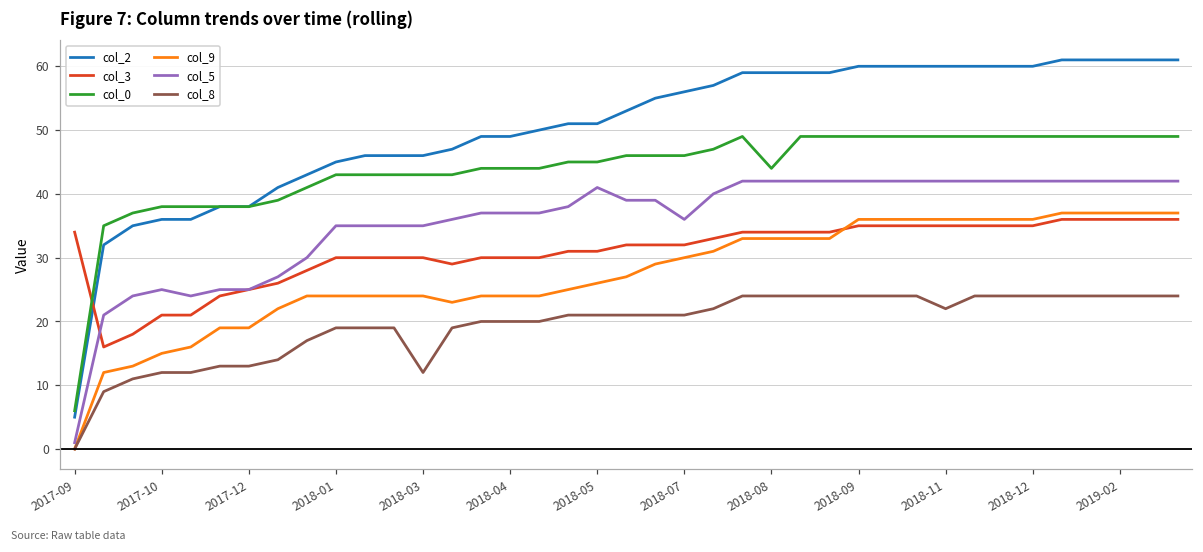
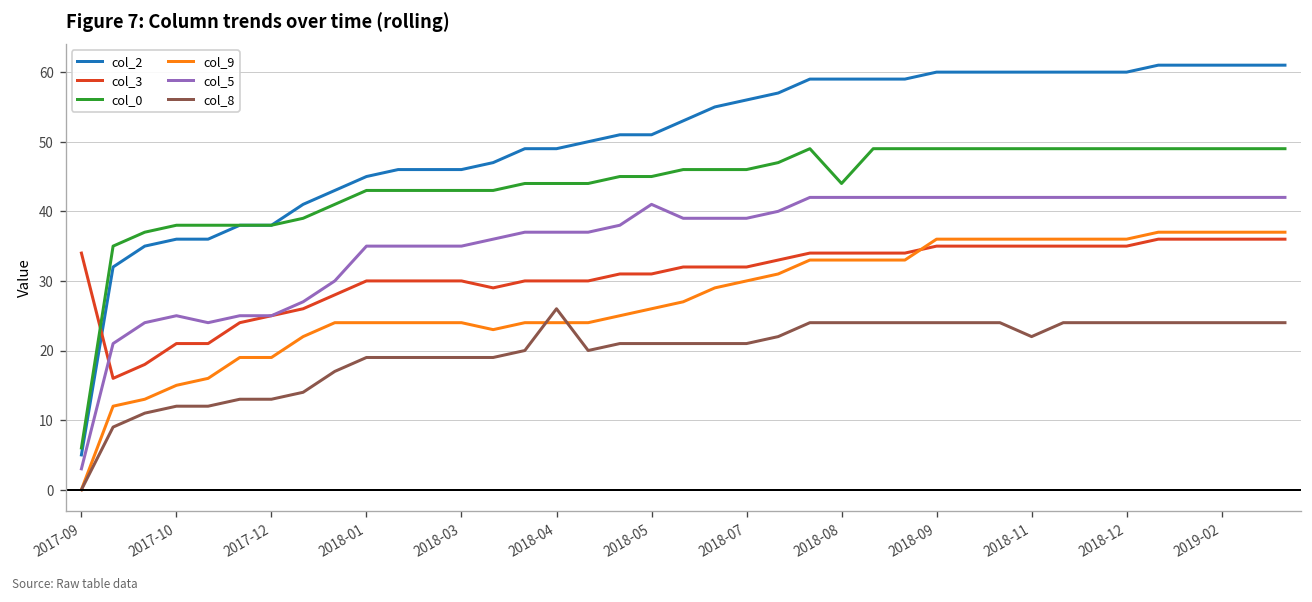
col_5, 2017-09: 1 -> 3
col_8, 2018-03: 12 -> 19
col_8, 2018-04: 20 -> 26
col_5, 2018-07: 36 -> 39
